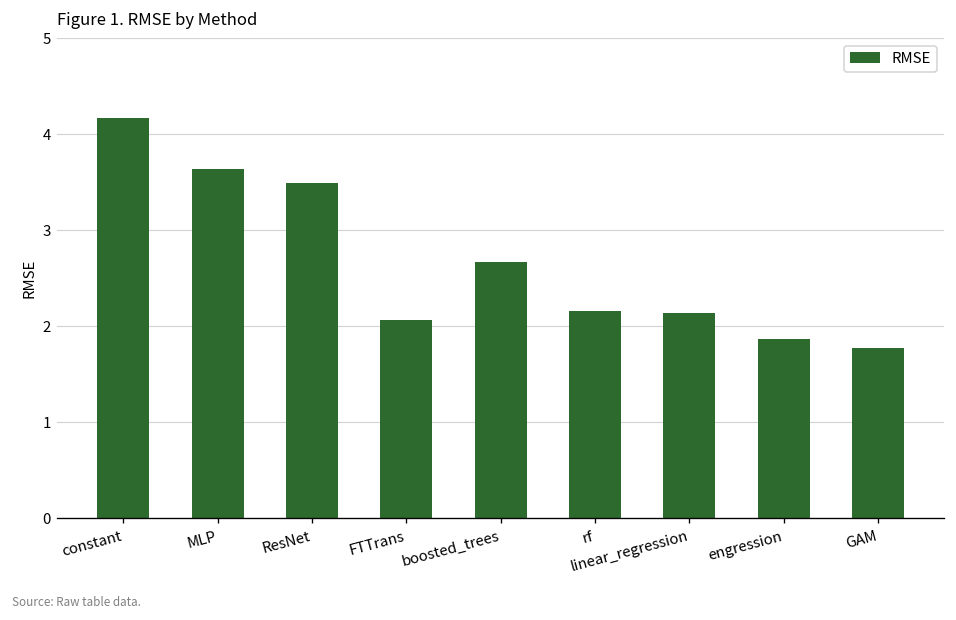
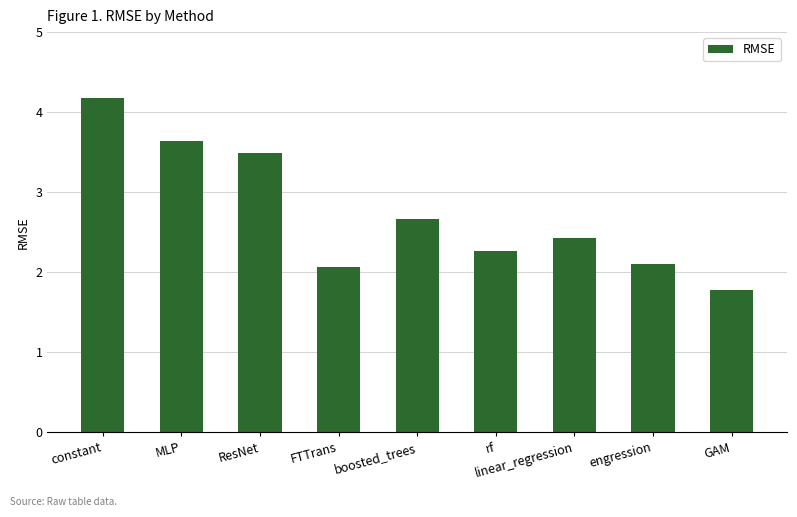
rf: 2.2 -> 2.3
linear_regression: 2.1 -> 2.4
engression: 1.9 -> 2.1
